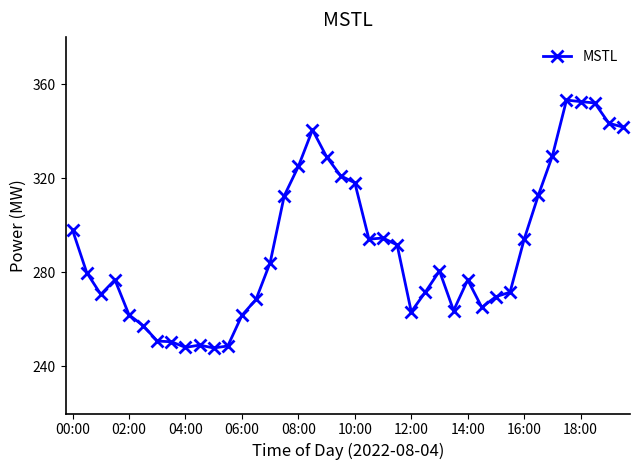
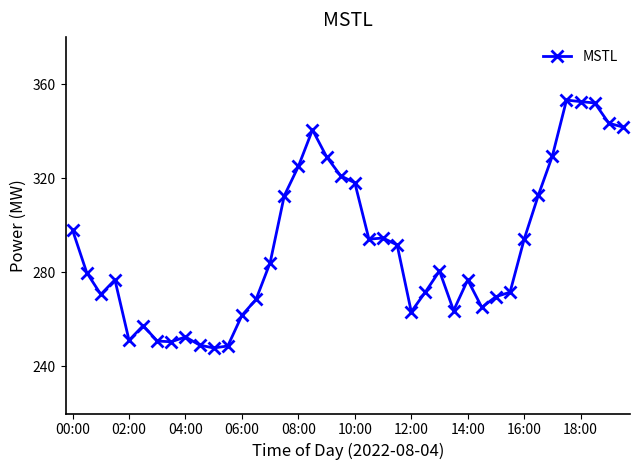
02:00: 262 -> 251
04:00: 248 -> 253
